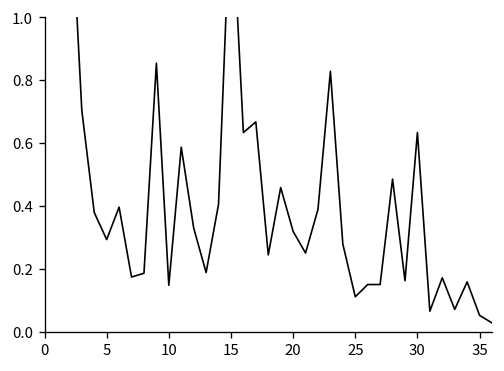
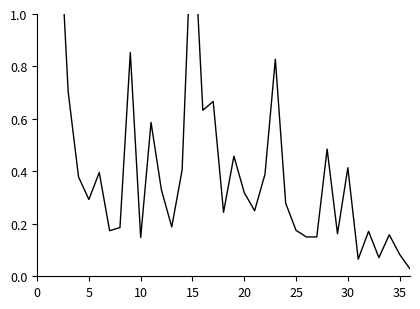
25: 0.11 -> 0.18
30: 0.63 -> 0.41
35: 0.05 -> 0.08
